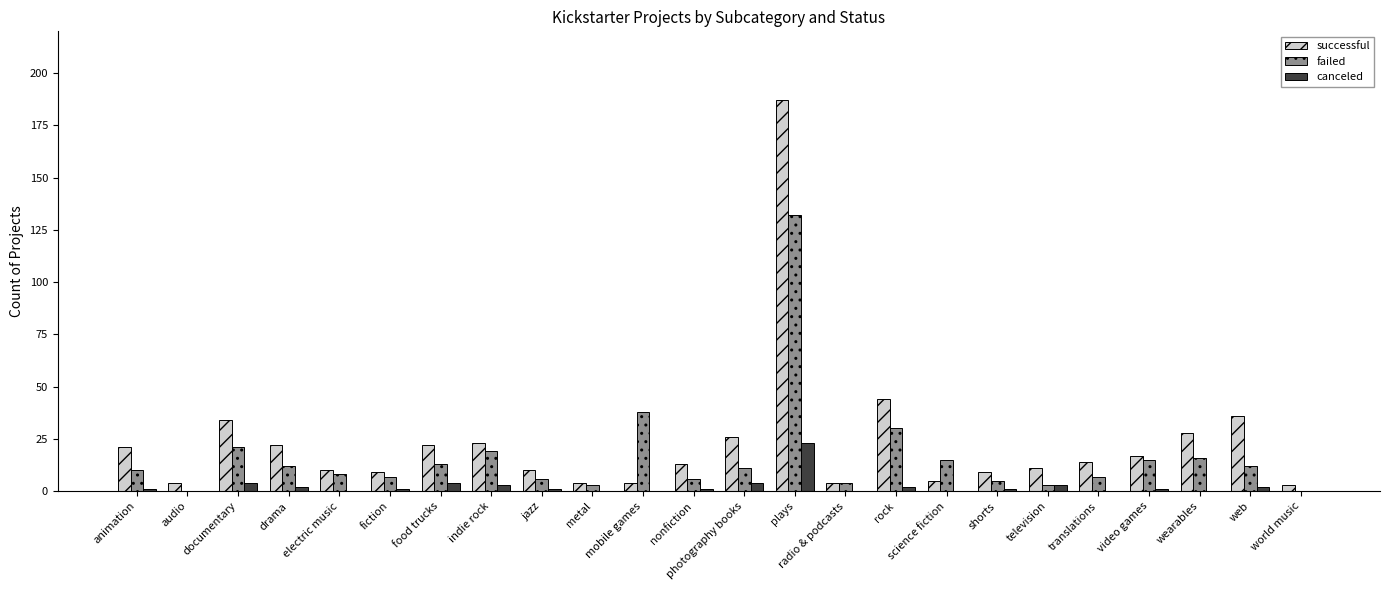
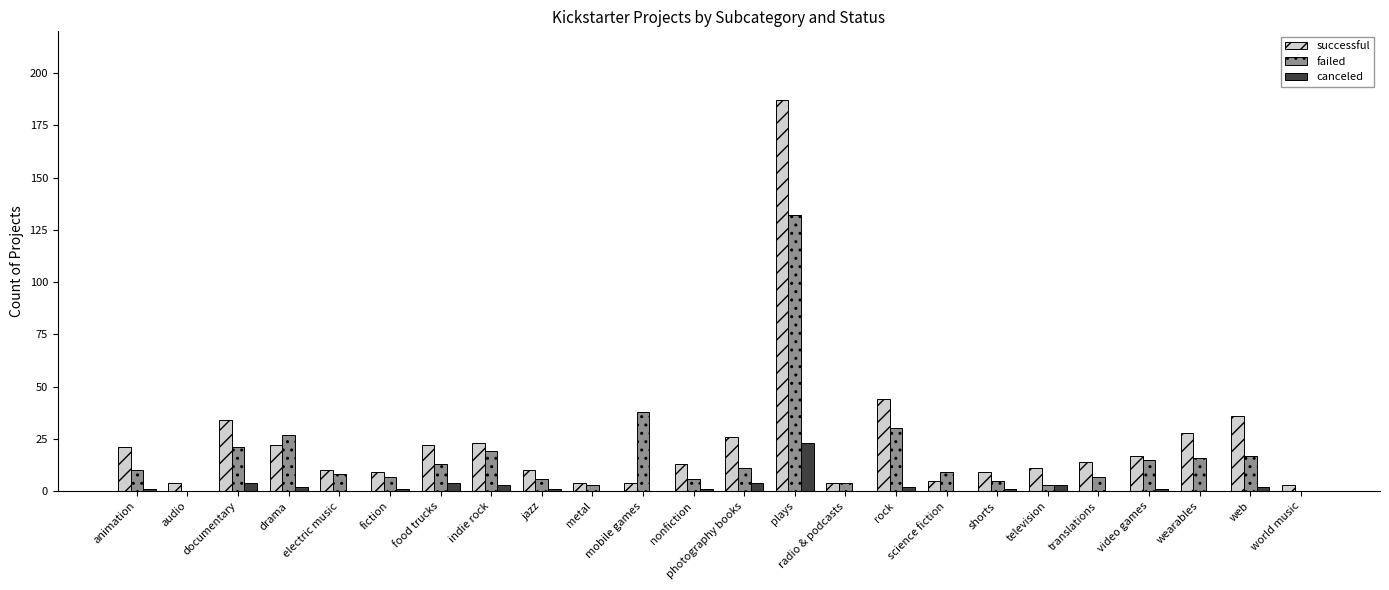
failed, drama: 12 -> 27
failed, science fiction: 15 -> 9
failed, web: 12 -> 17
